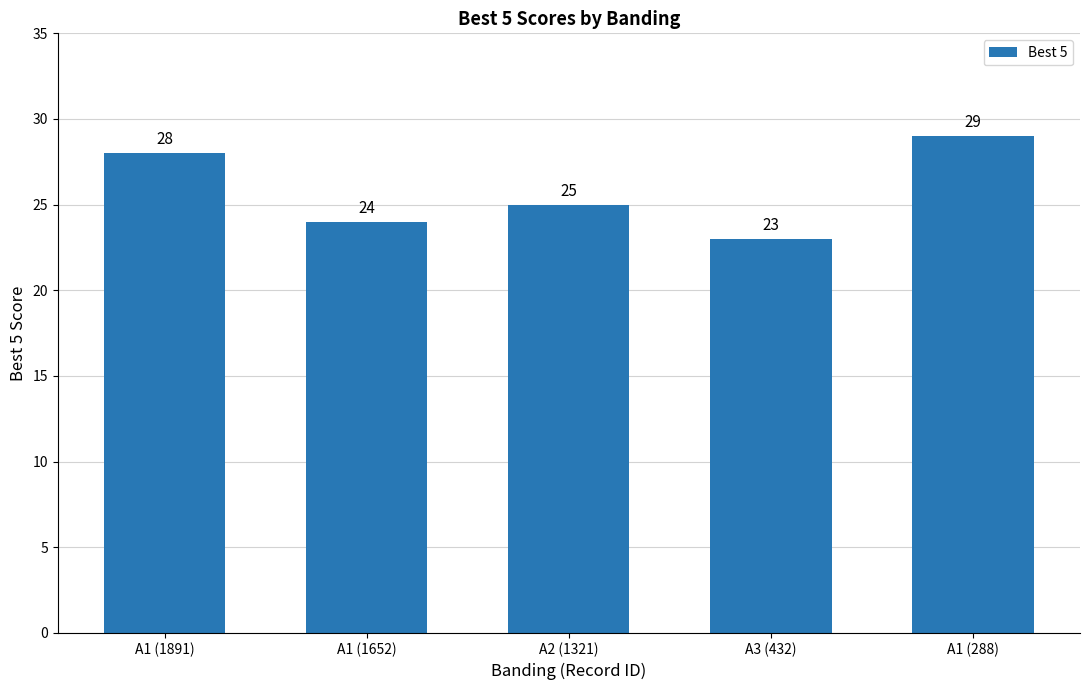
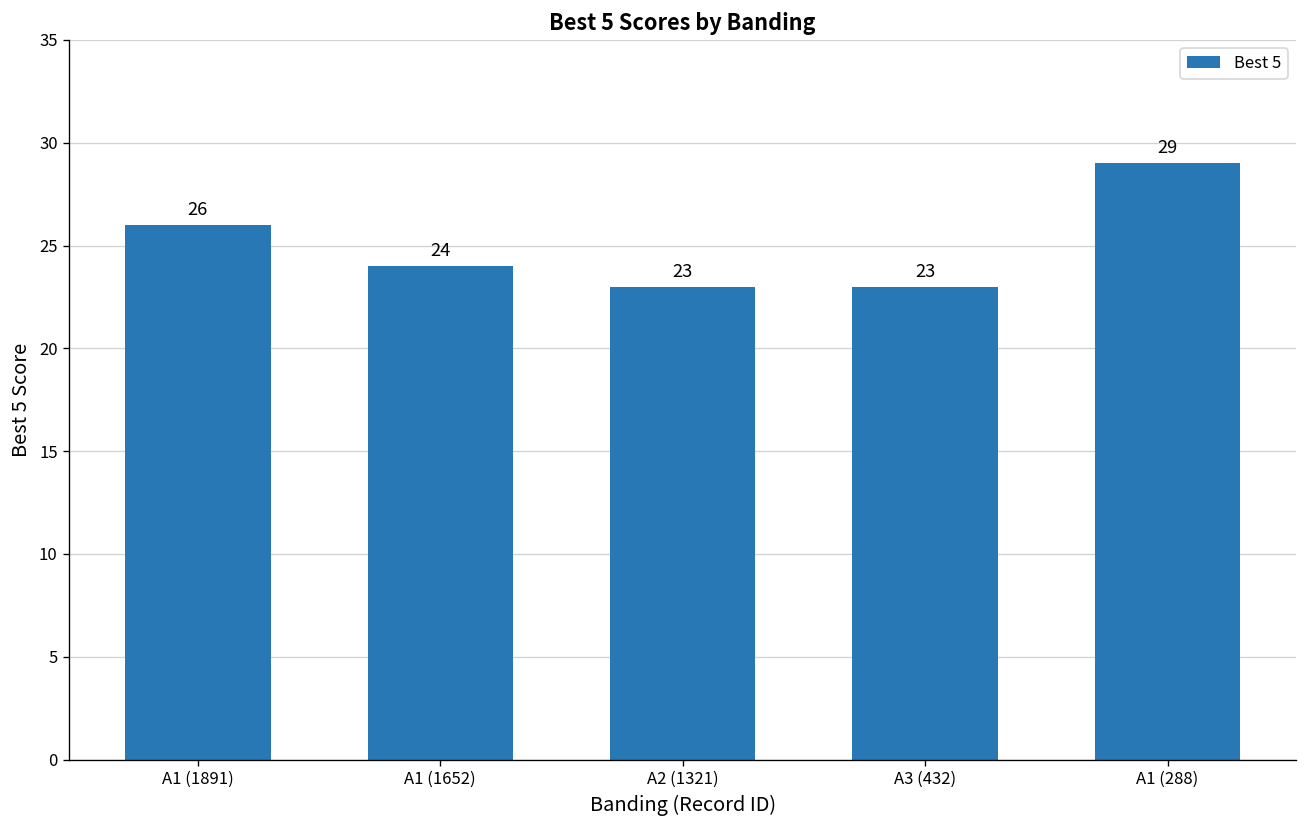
A1 (1891): 28 -> 26
A2 (1321): 25 -> 23
